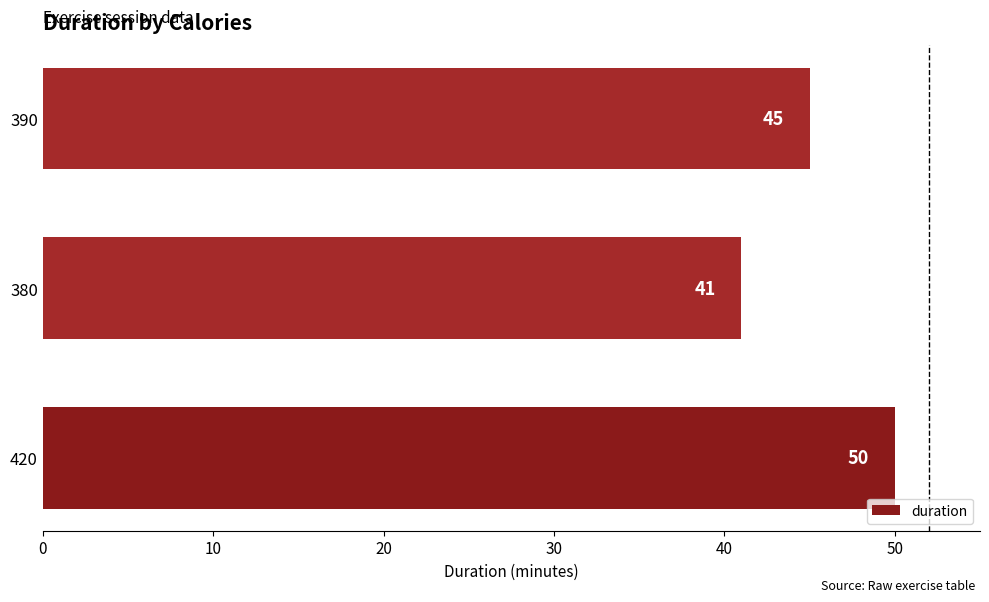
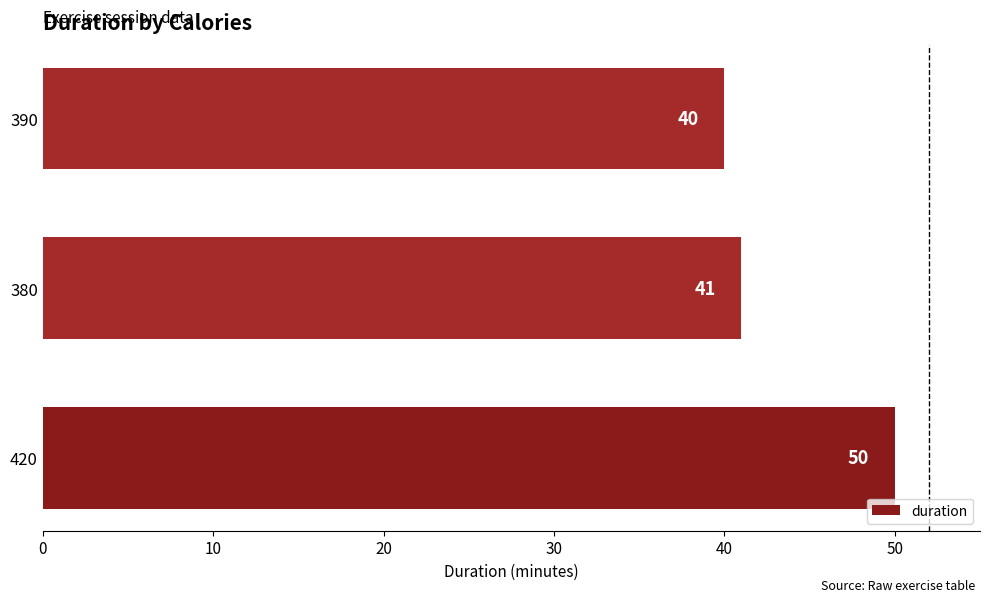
390: 45 -> 40
